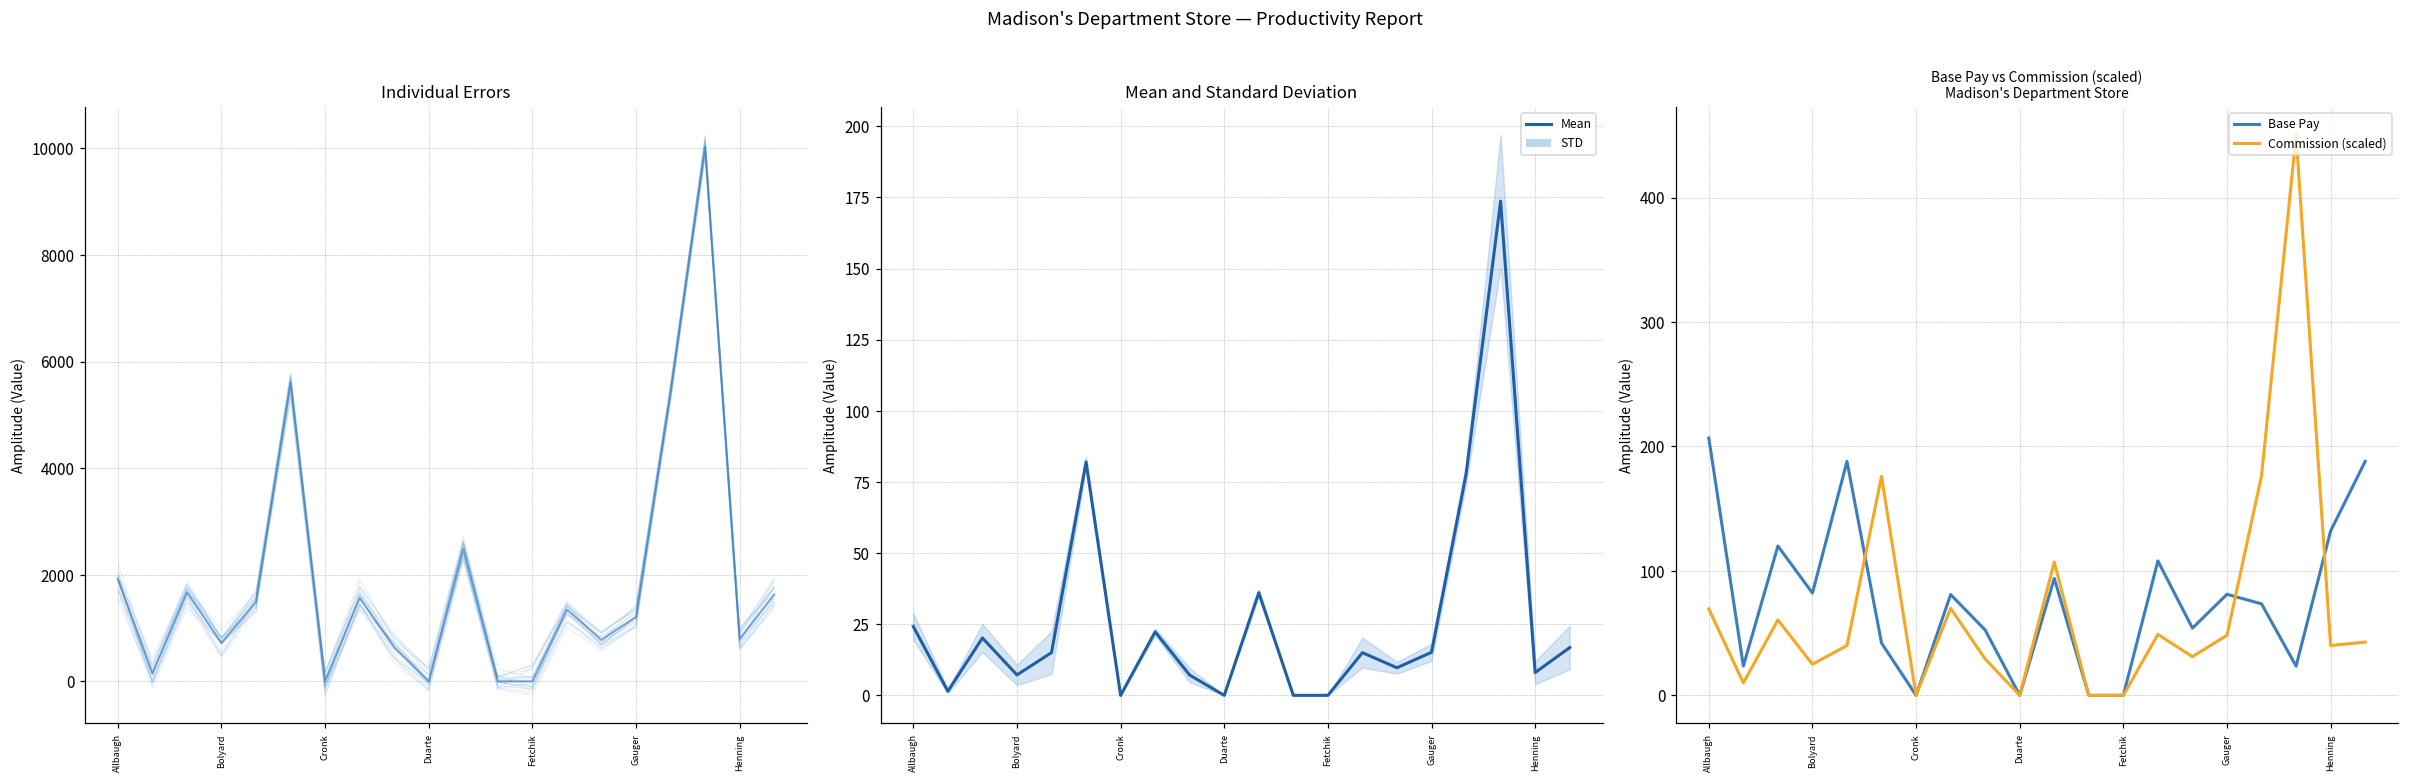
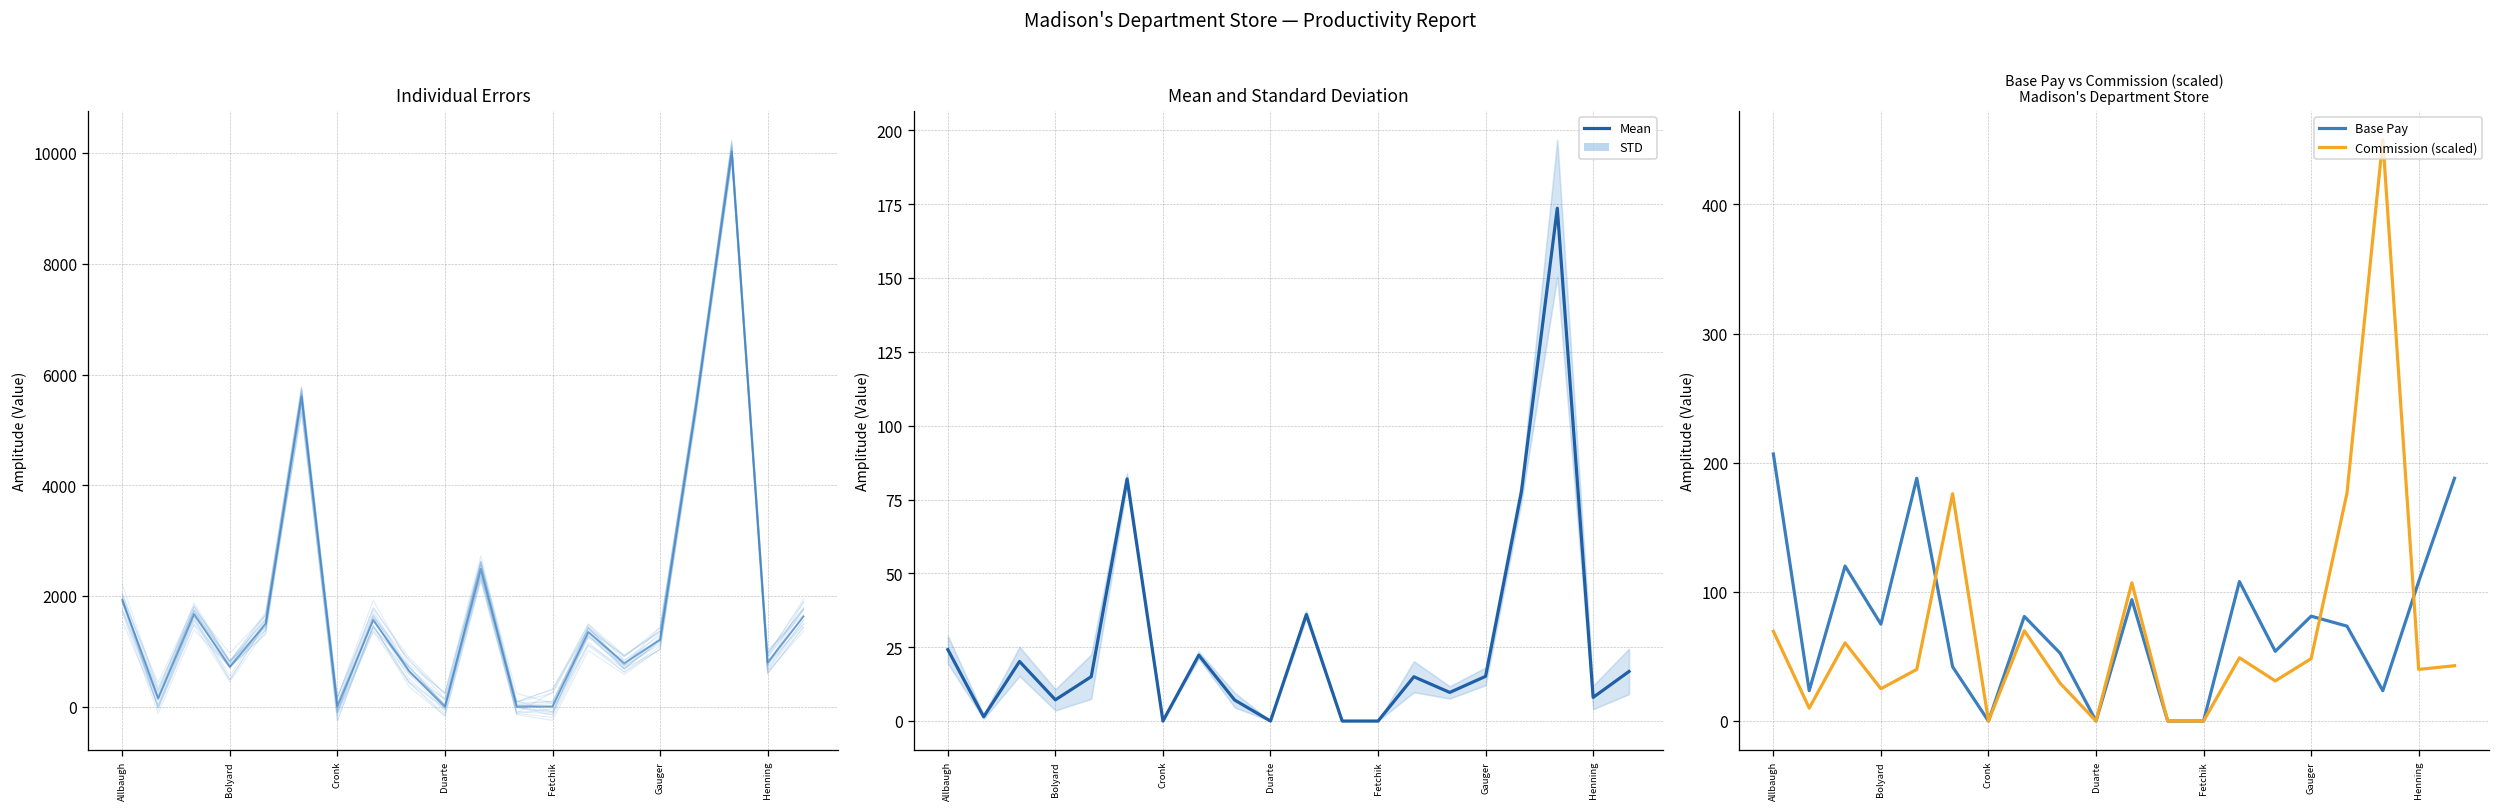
Base Pay vs Commission (scaled) Madison's Department Store, Base Pay, Bolyard: 82 -> 75
Base Pay vs Commission (scaled) Madison's Department Store, Base Pay, Henning: 132 -> 108
